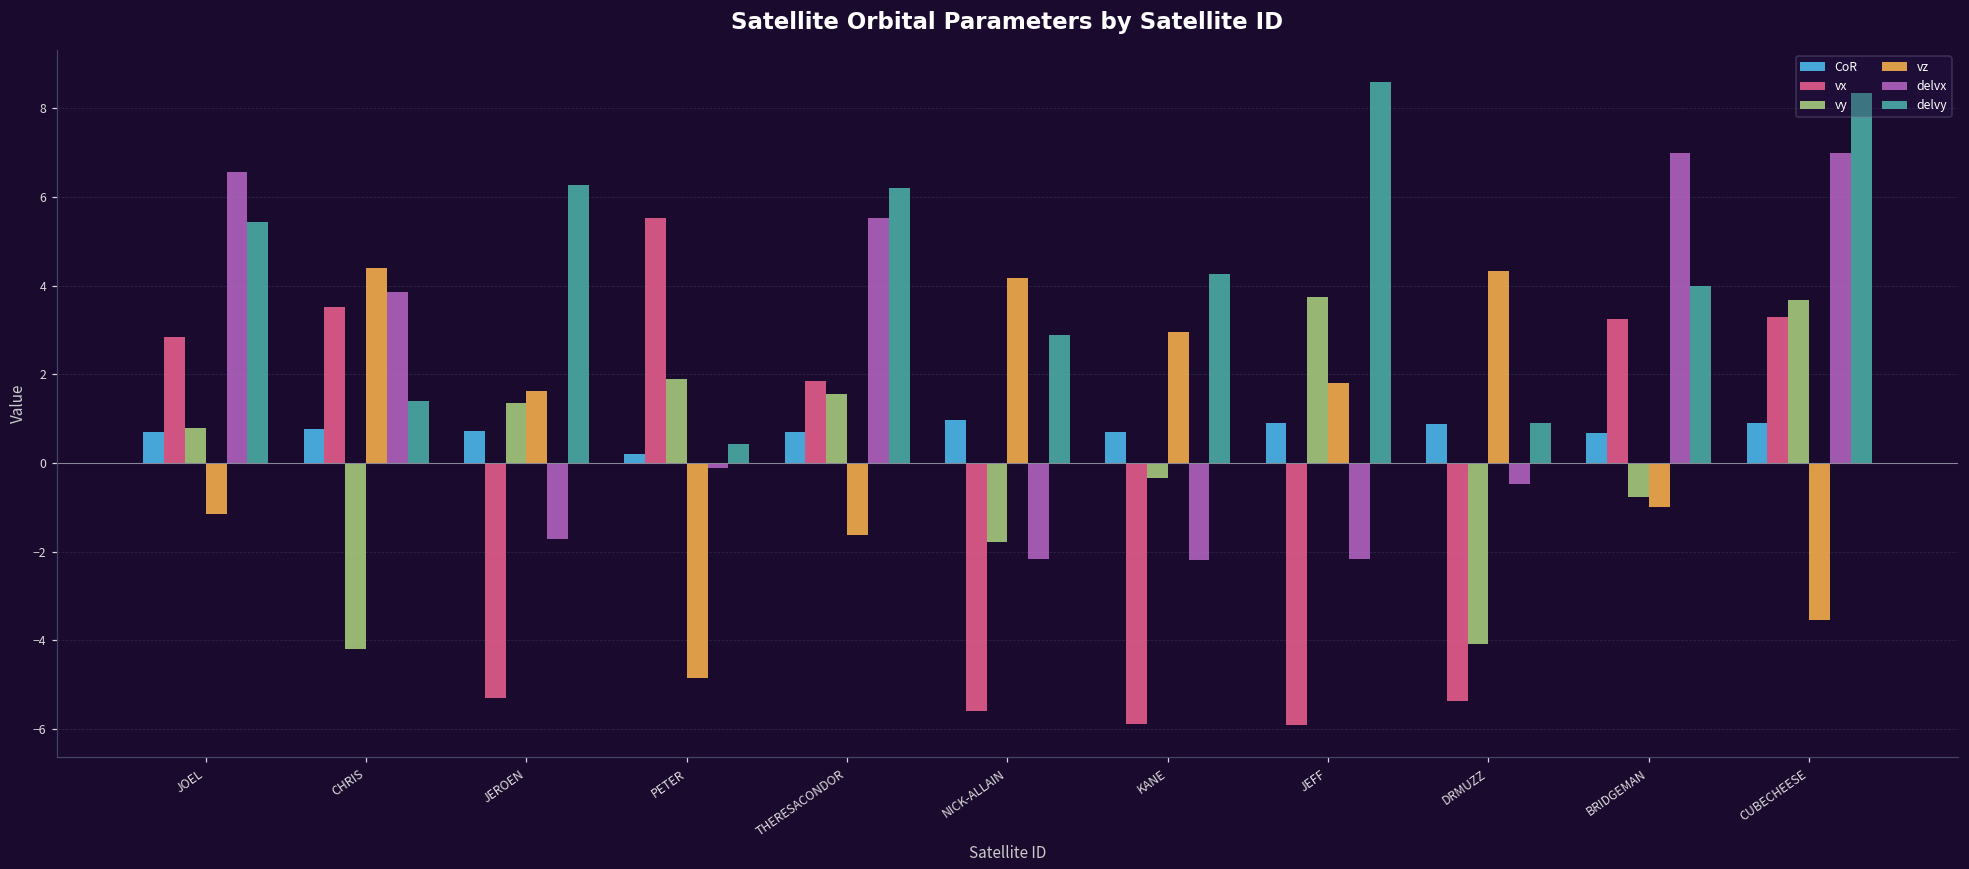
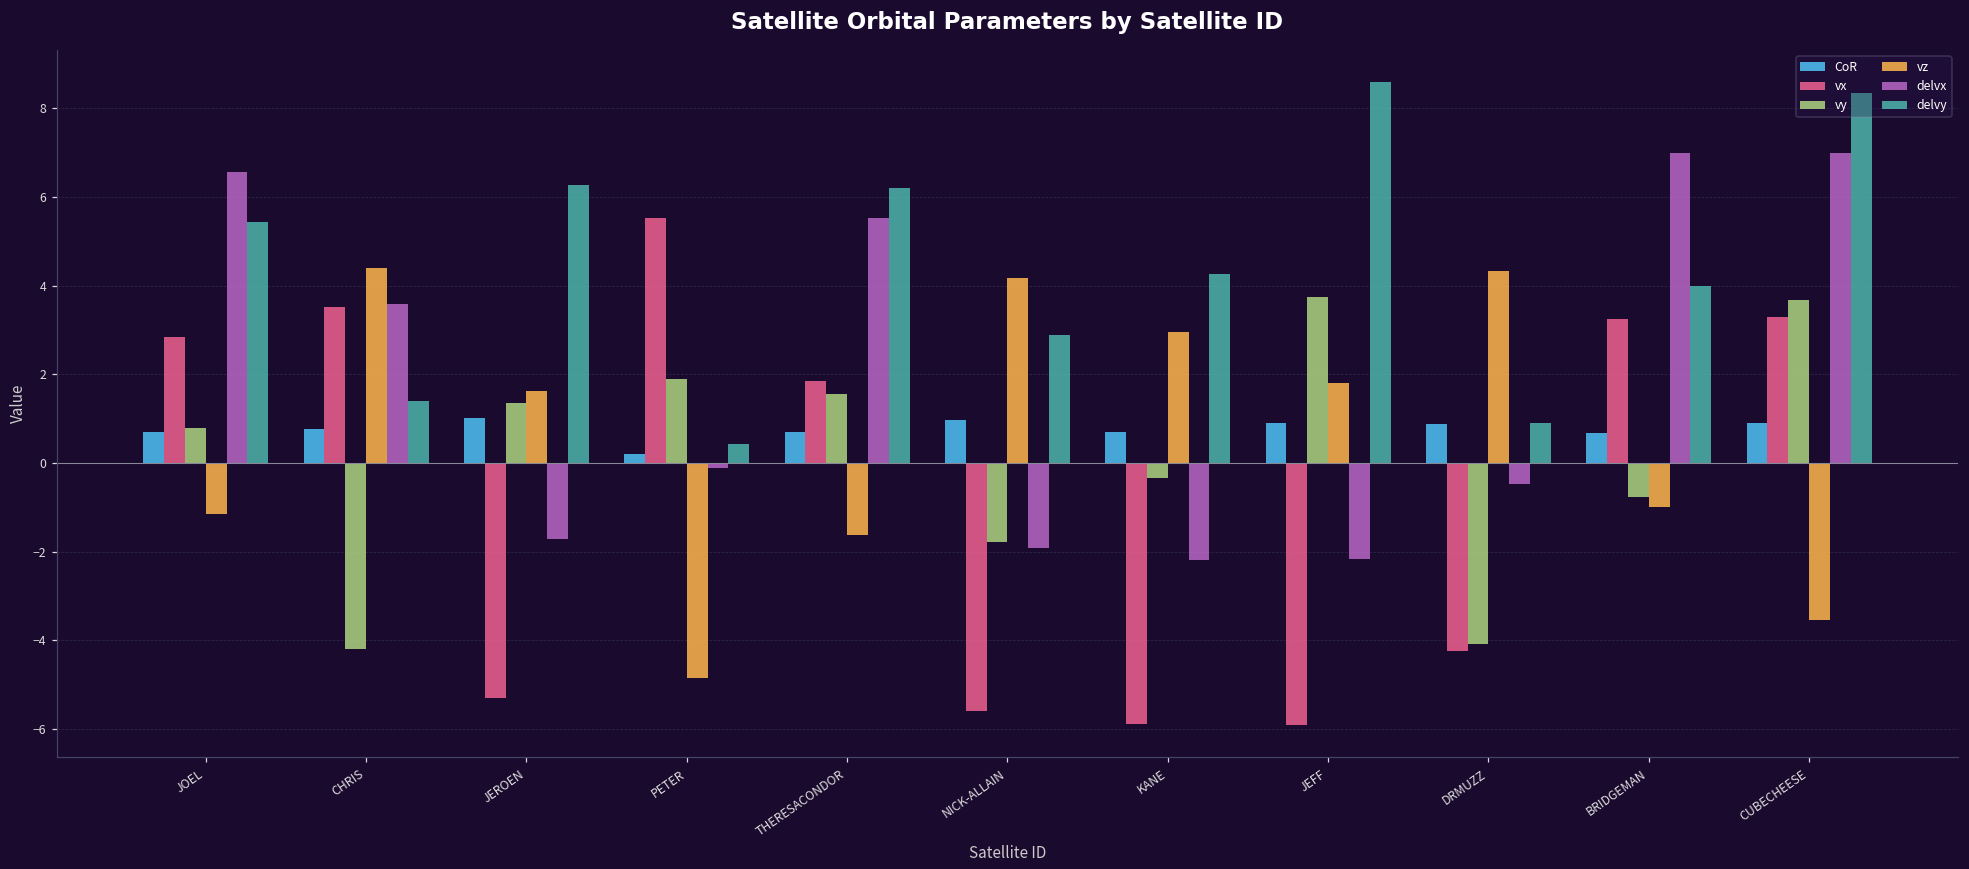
delvx, CHRIS: 3.9 -> 3.6
CoR, JEROEN: 0.7 -> 1.0
delvx, NICK-ALLAIN: -2.2 -> -1.9
vx, DRMUZZ: -5.4 -> -4.2
